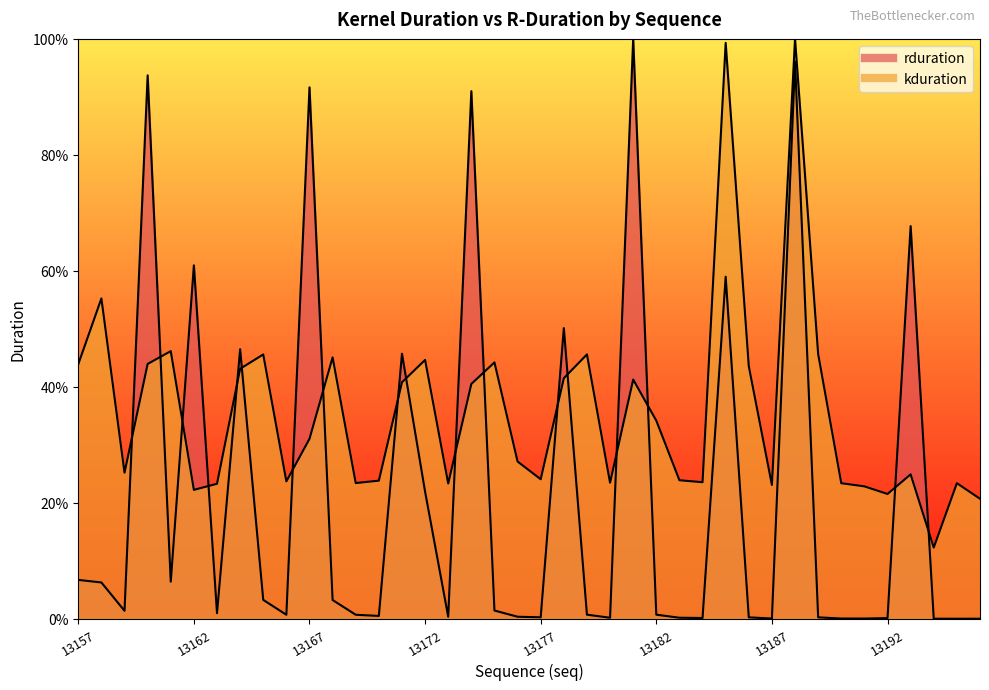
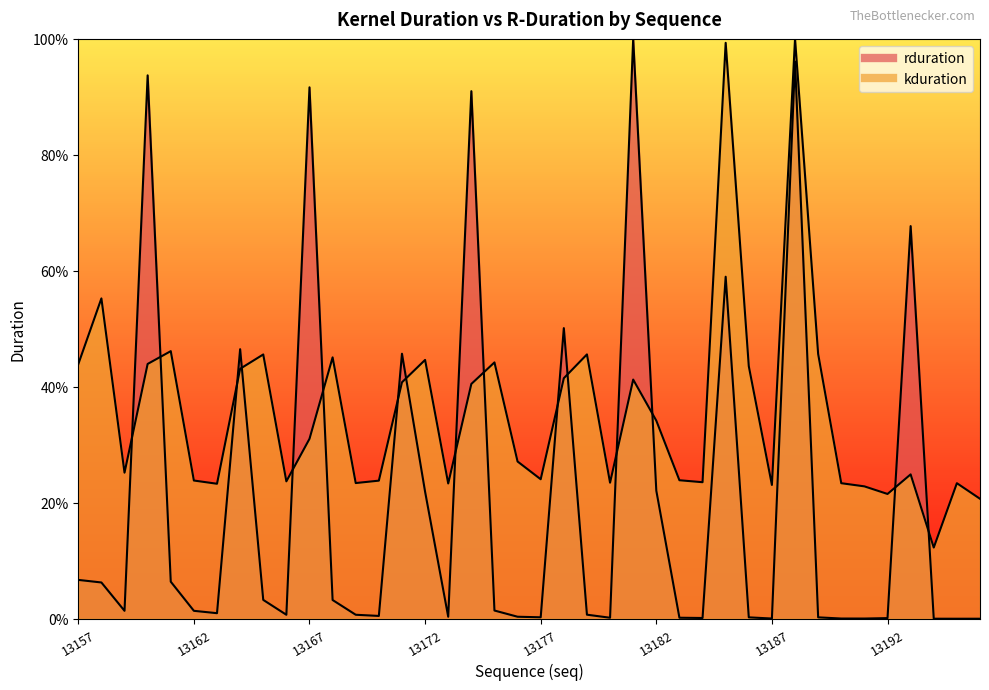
rduration, 13162: 61% -> 1%
kduration, 13162: 22% -> 24%
rduration, 13182: 1% -> 22%
